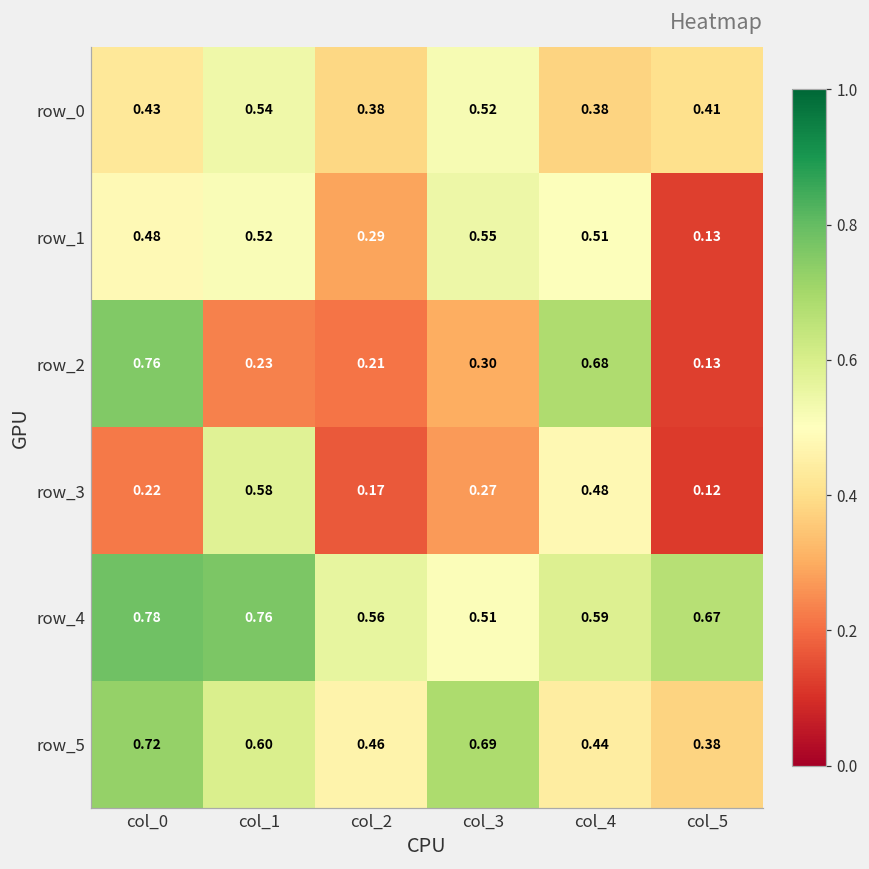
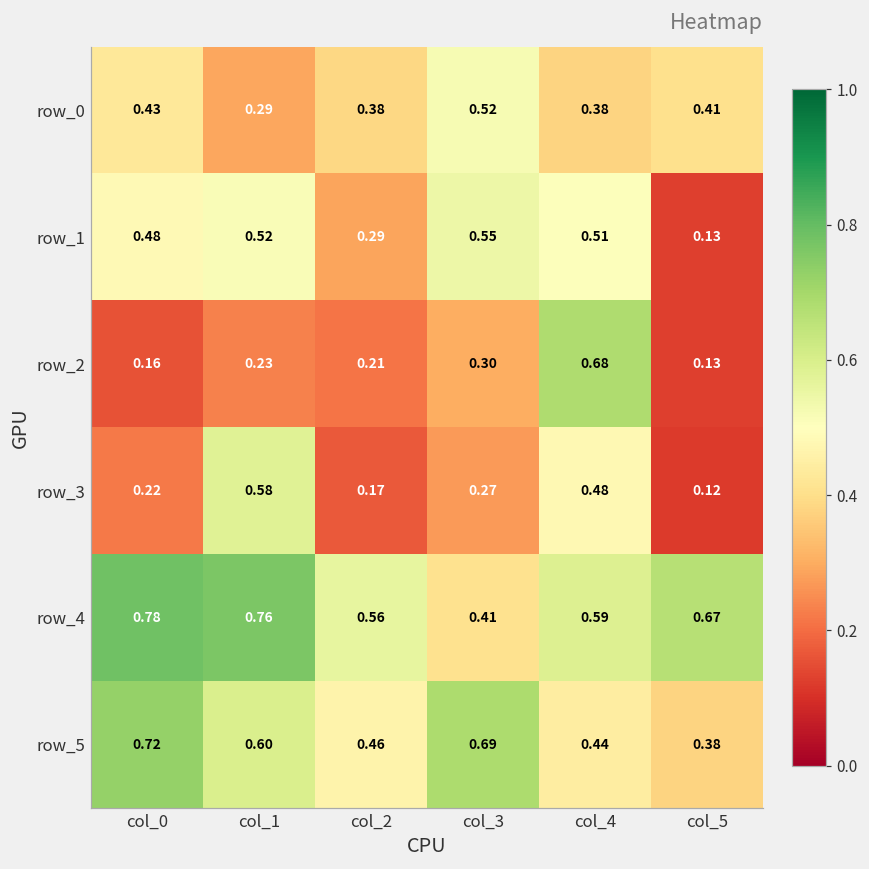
row_0, col_1: 0.54 -> 0.29
row_2, col_0: 0.76 -> 0.16
row_4, col_3: 0.51 -> 0.41
